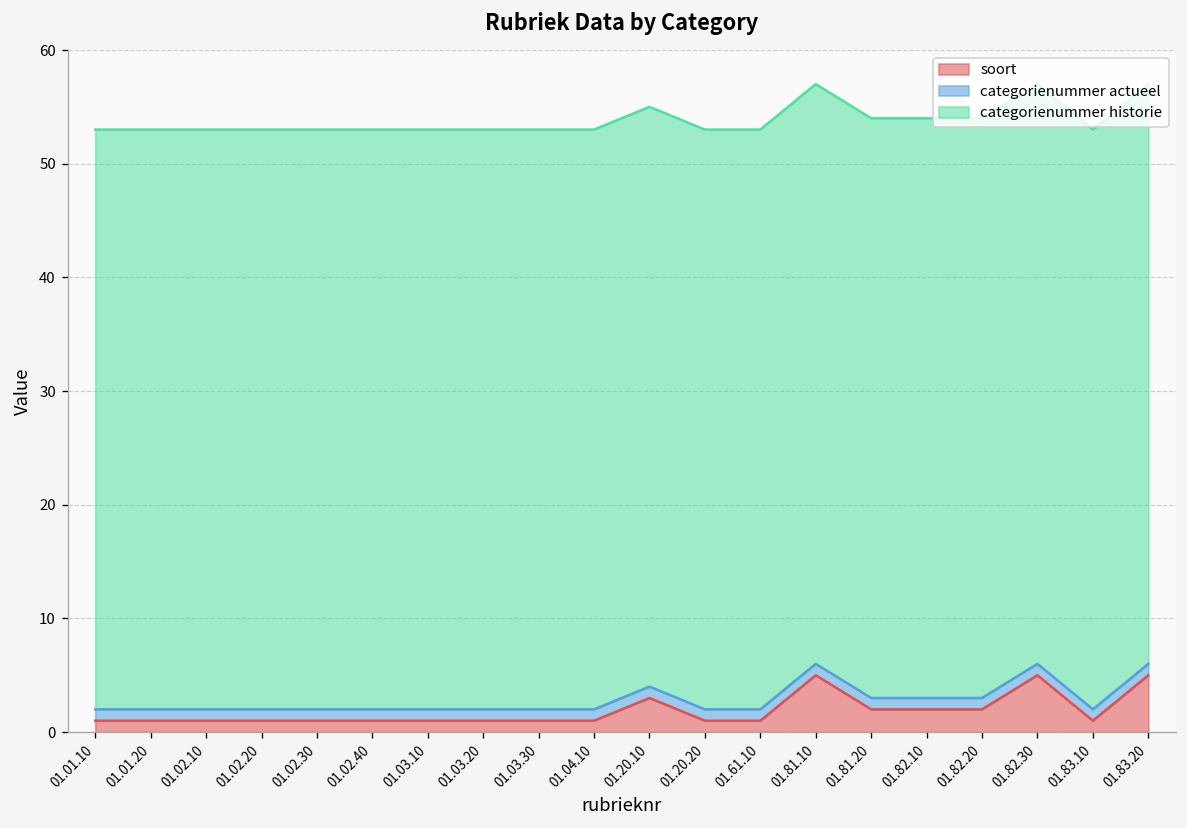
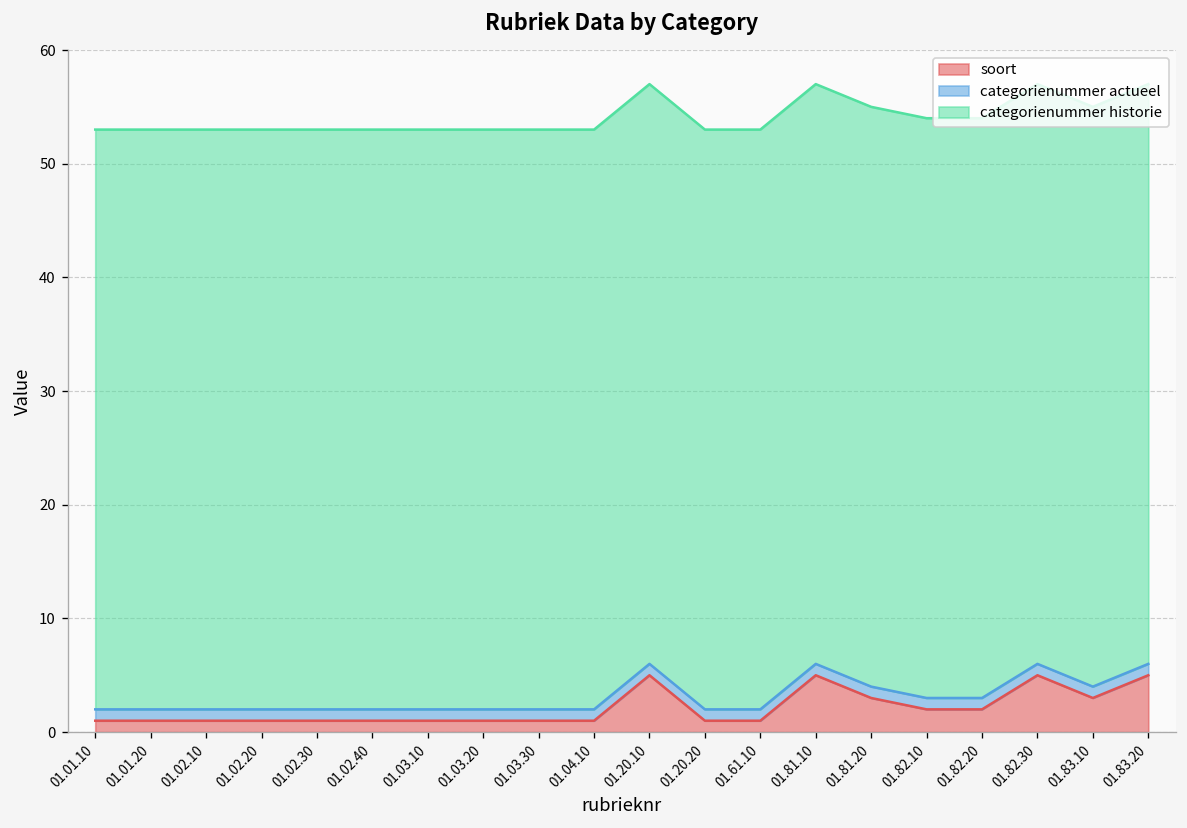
soort, 01.20.10: 3 -> 5
soort, 01.81.20: 2 -> 3
soort, 01.83.10: 1 -> 3
